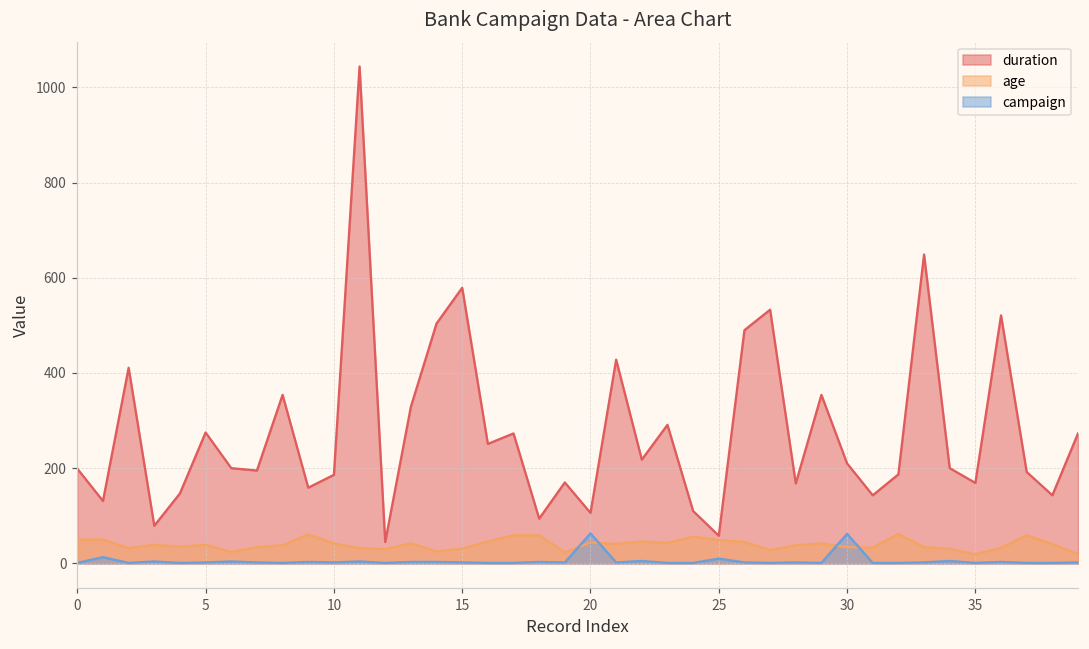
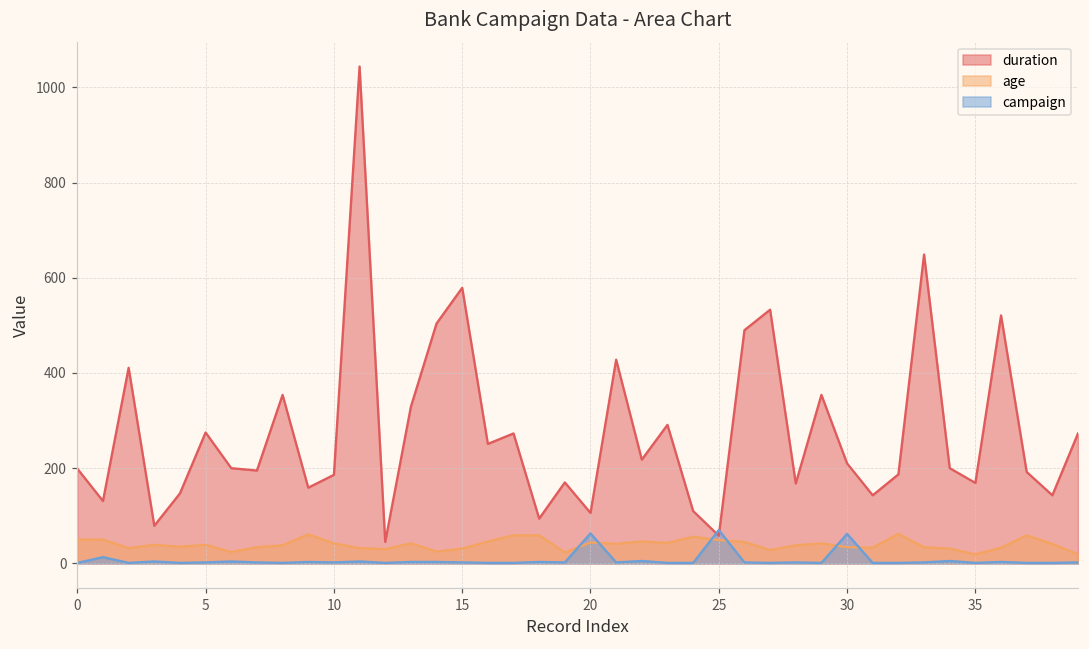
campaign, 25: 10 -> 70
